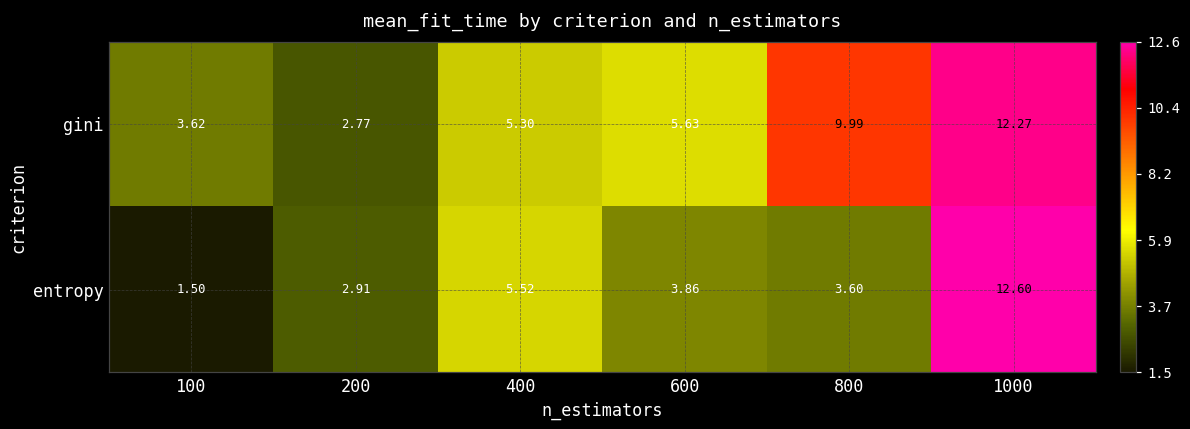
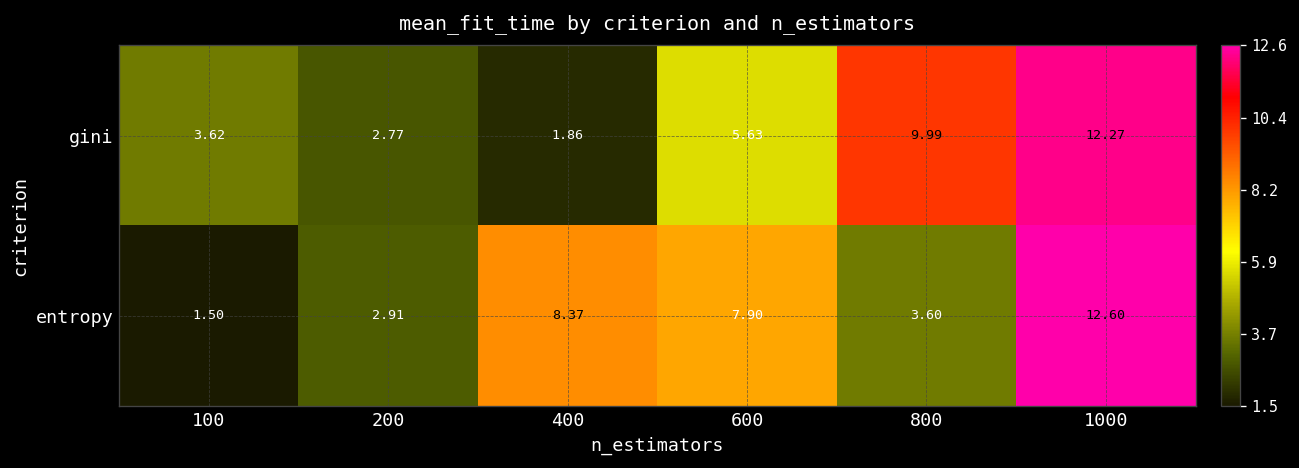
gini, 400: 5.30 -> 1.86
entropy, 400: 5.52 -> 8.37
entropy, 600: 3.86 -> 7.90
